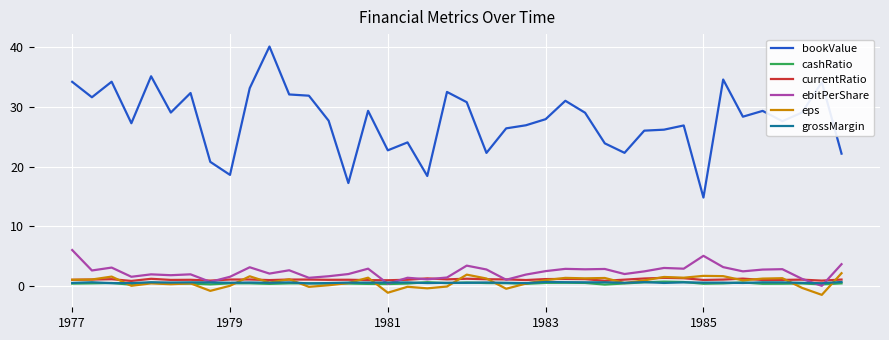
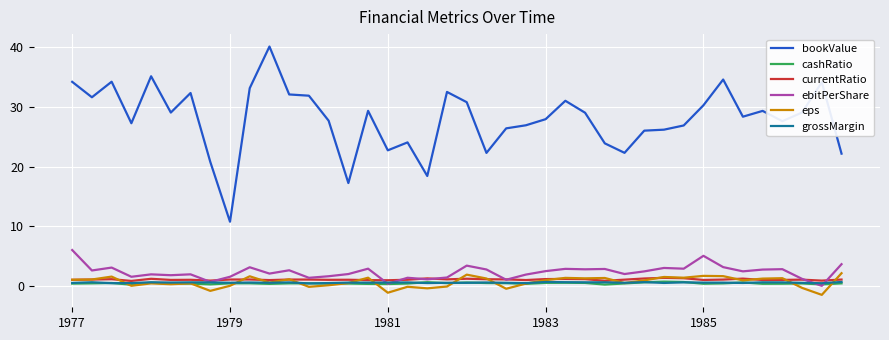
bookValue, 1979: 19 -> 11
bookValue, 1985: 15 -> 30
